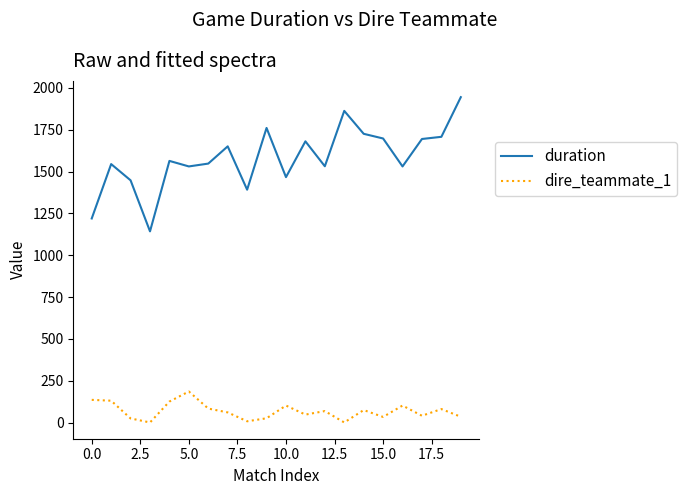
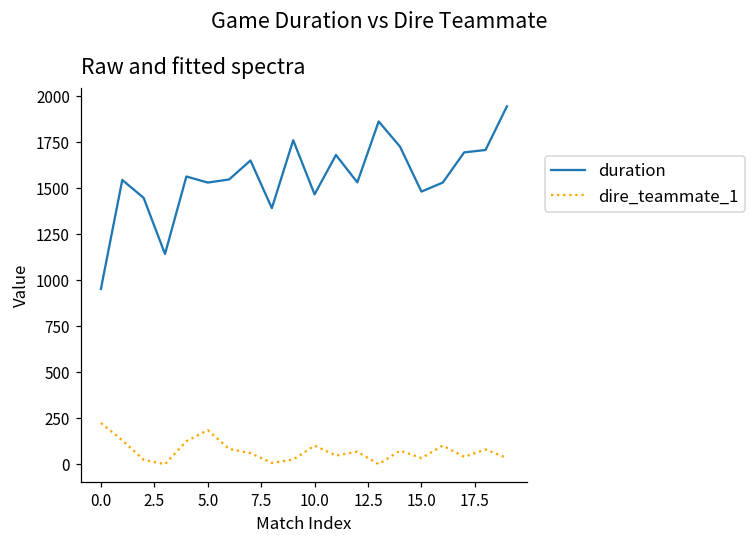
duration, 0.0: 1220 -> 950
dire_teammate_1, 0.0: 140 -> 230
duration, 15.0: 1700 -> 1480
